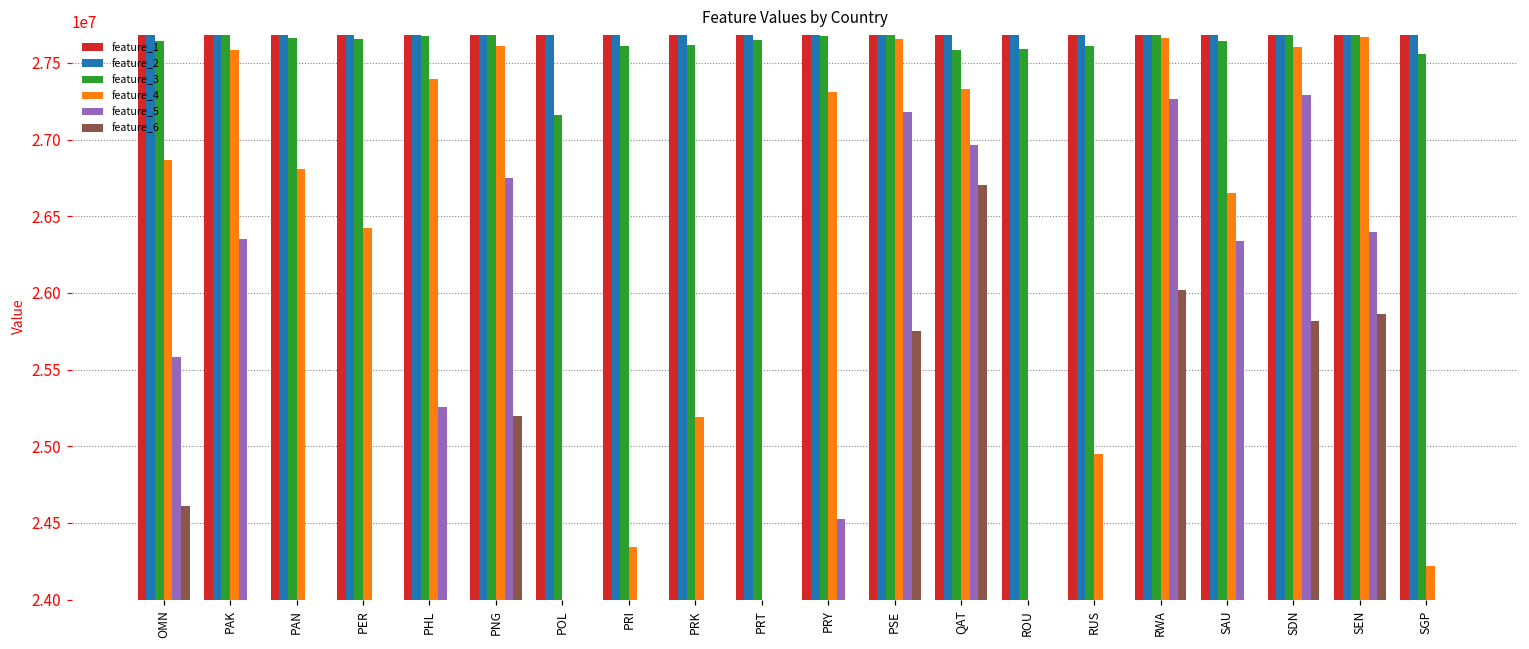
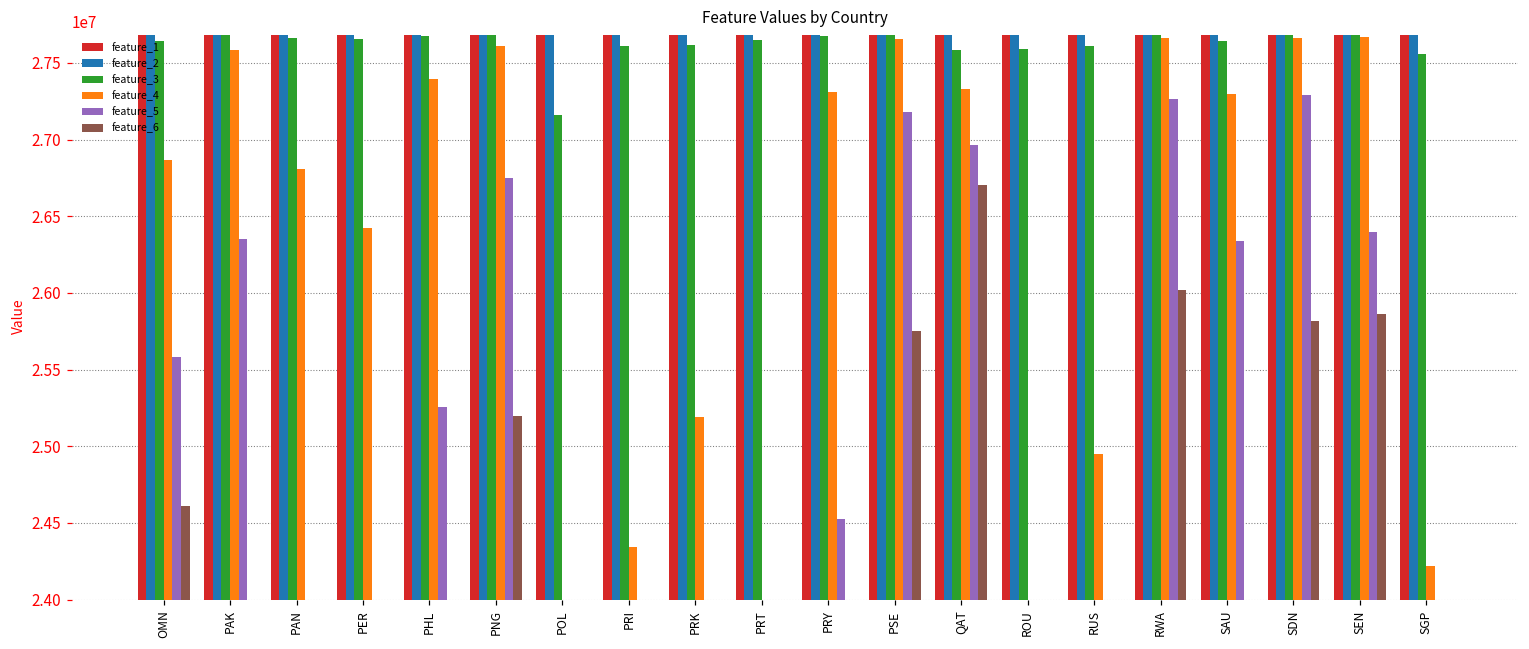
feature_4, SAU: 26650000 -> 27290000
feature_4, SDN: 27600000 -> 27660000
